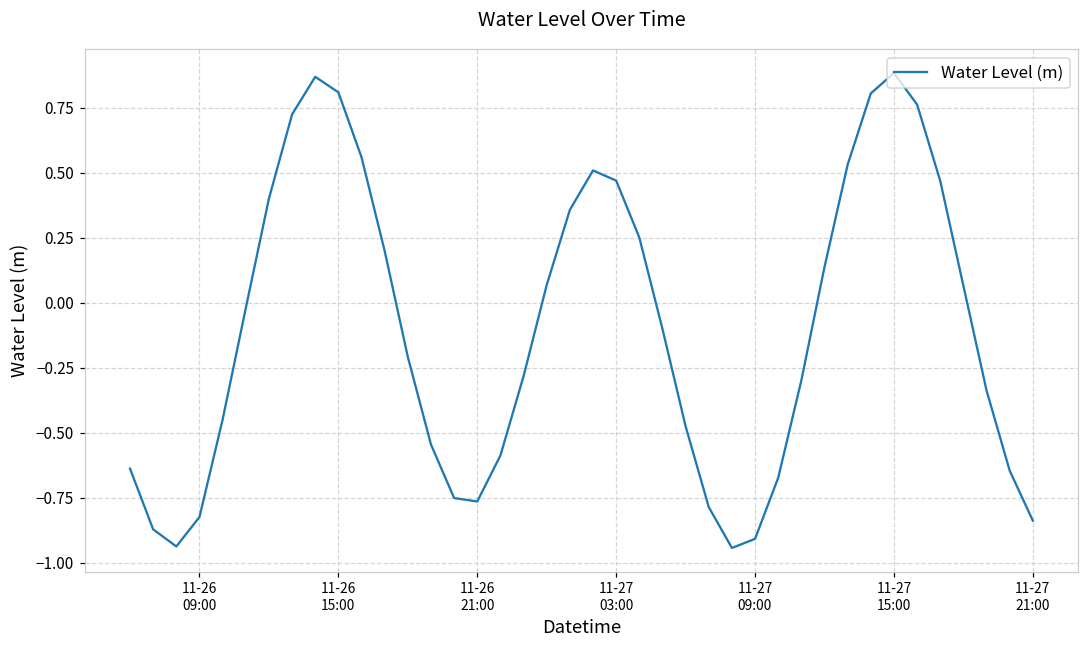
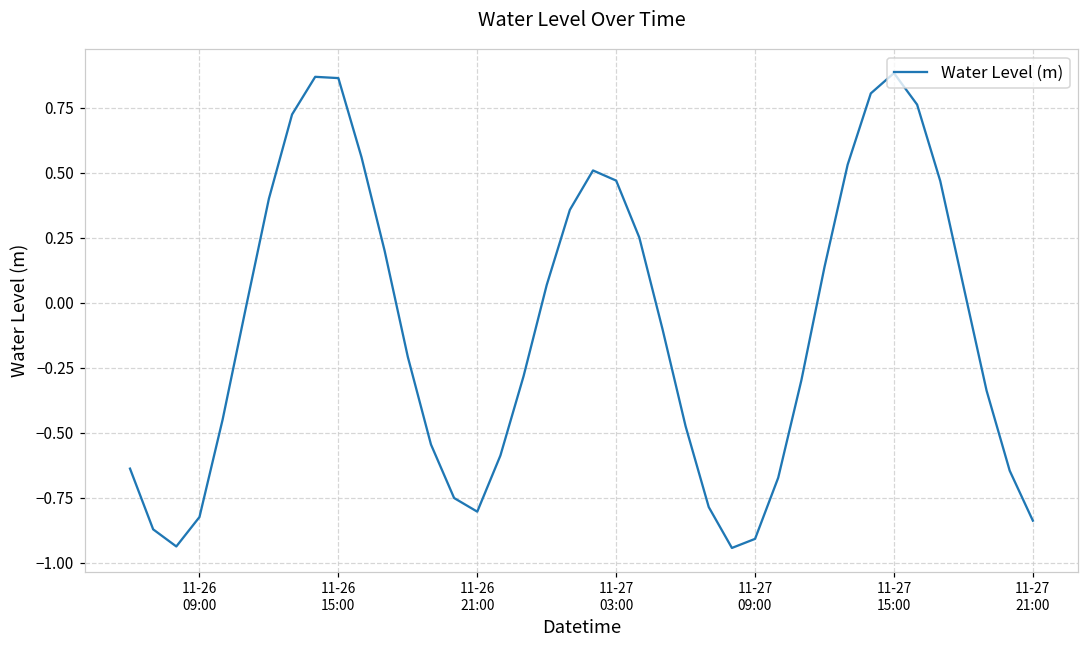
11-26 15:00: 0.81 -> 0.86
11-26 21:00: -0.76 -> -0.80
